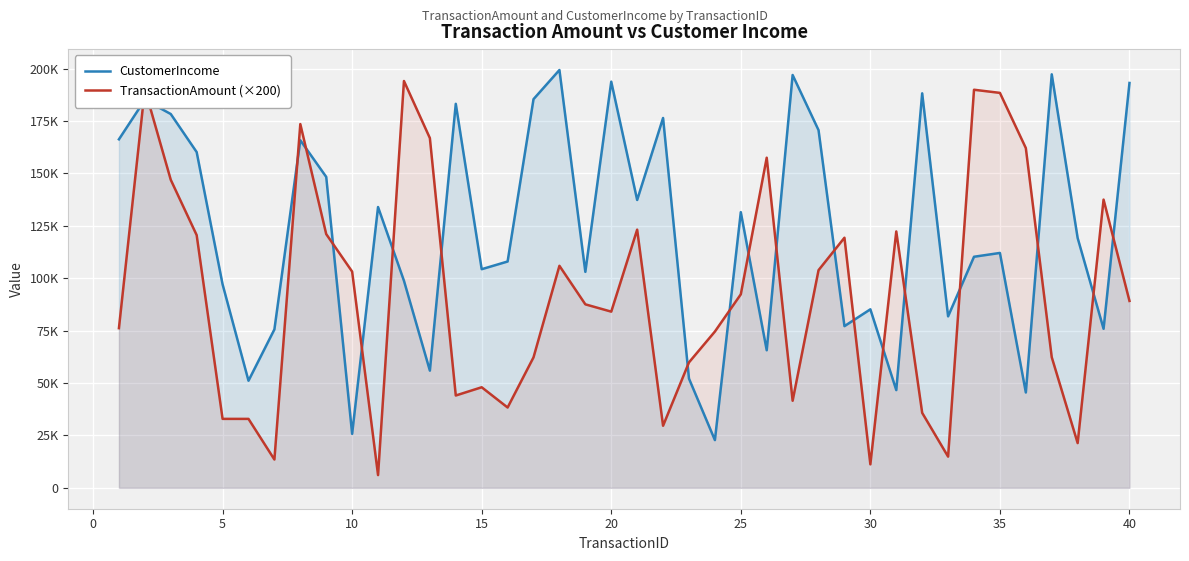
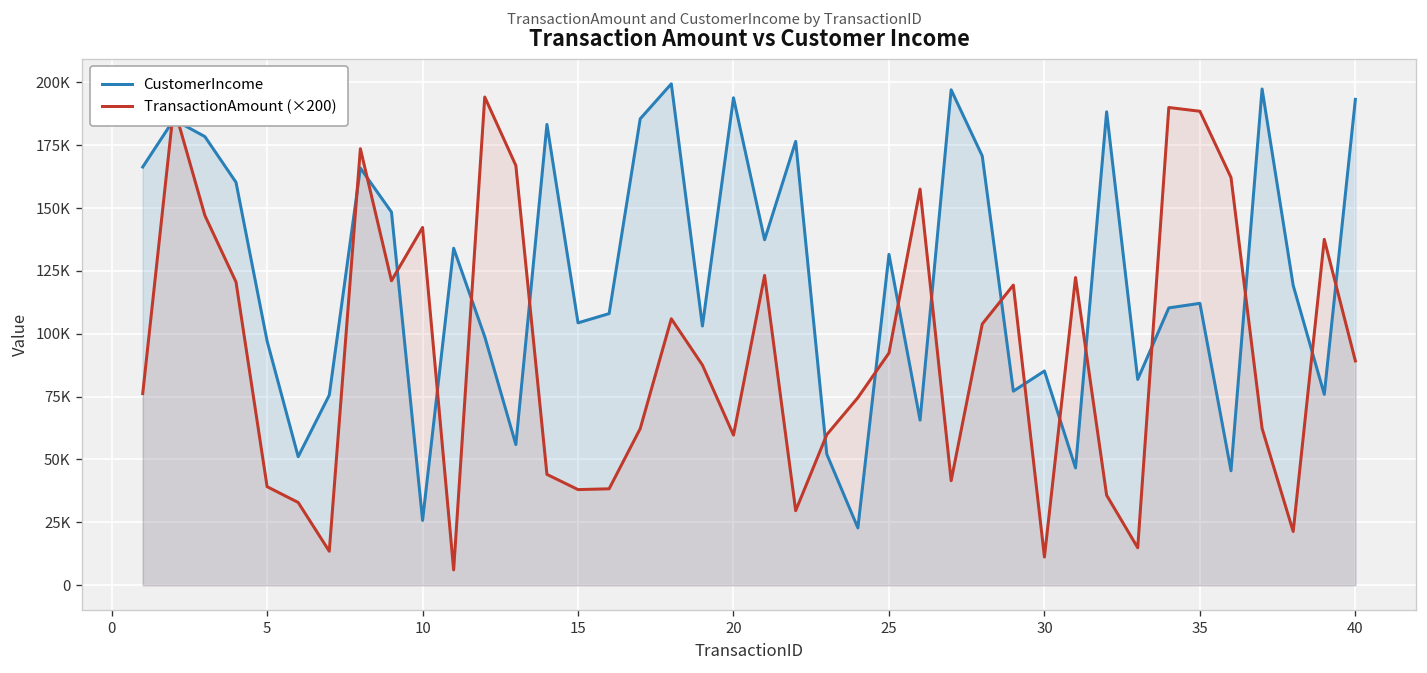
TransactionAmount (×200), 5: 33000 -> 39000
TransactionAmount (×200), 10: 103000 -> 142000
TransactionAmount (×200), 15: 48000 -> 38000
TransactionAmount (×200), 20: 84000 -> 60000
